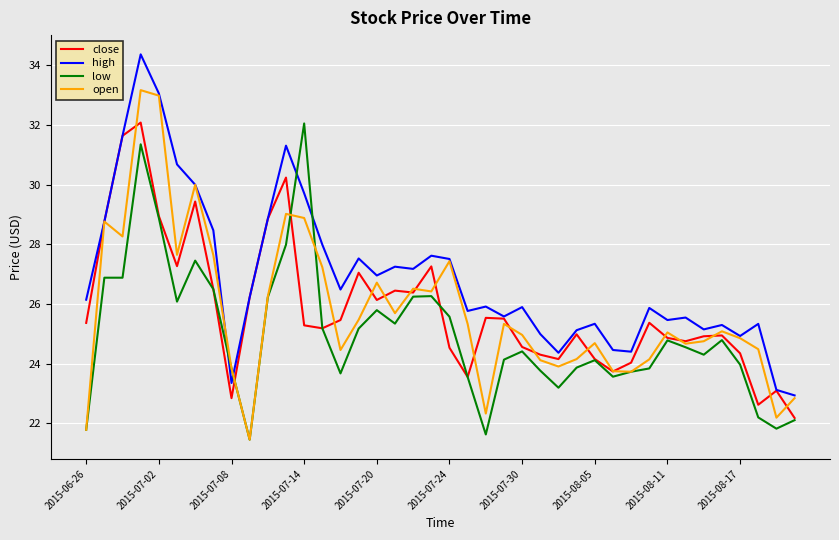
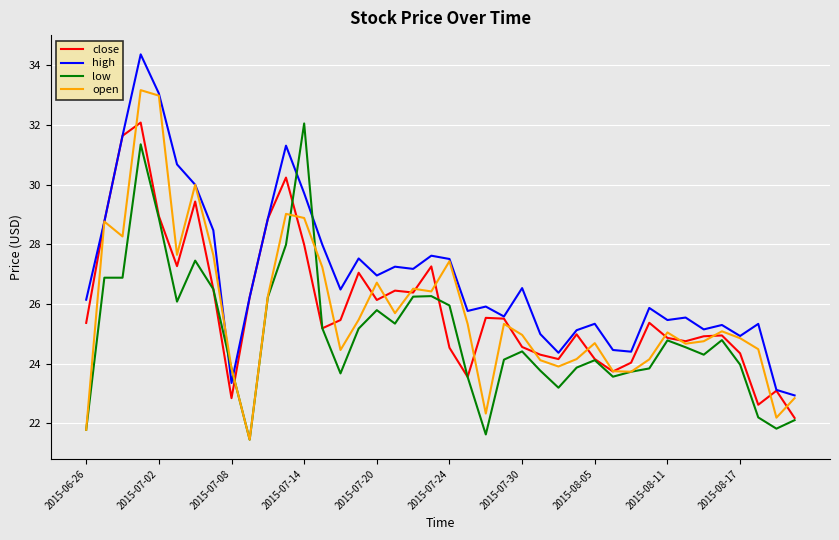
close, 2015-07-14: 25.3 -> 28.0
low, 2015-07-24: 25.6 -> 26.0
high, 2015-07-30: 25.9 -> 26.5
